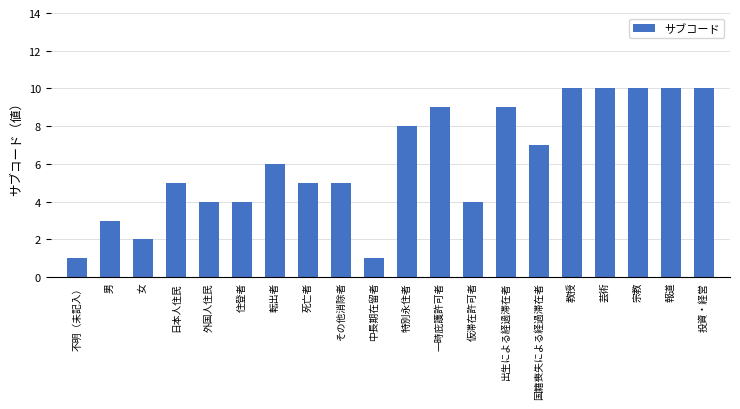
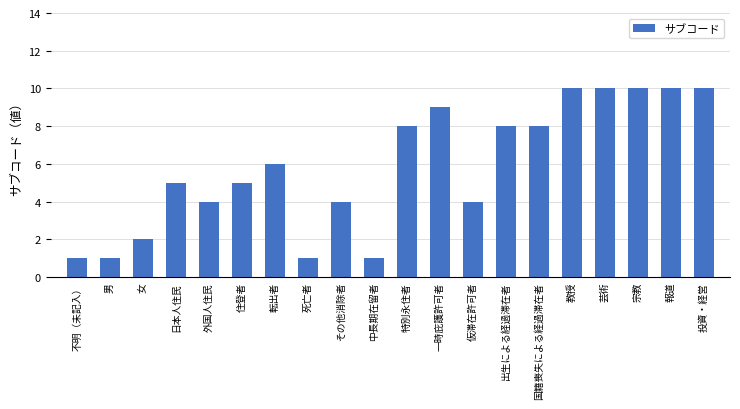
男: 3 -> 1
住登者: 4 -> 5
死亡者: 5 -> 1
その他消除者: 5 -> 4
出生による経過滞在者: 9 -> 8
国籍喪失による経過滞在者: 7 -> 8
